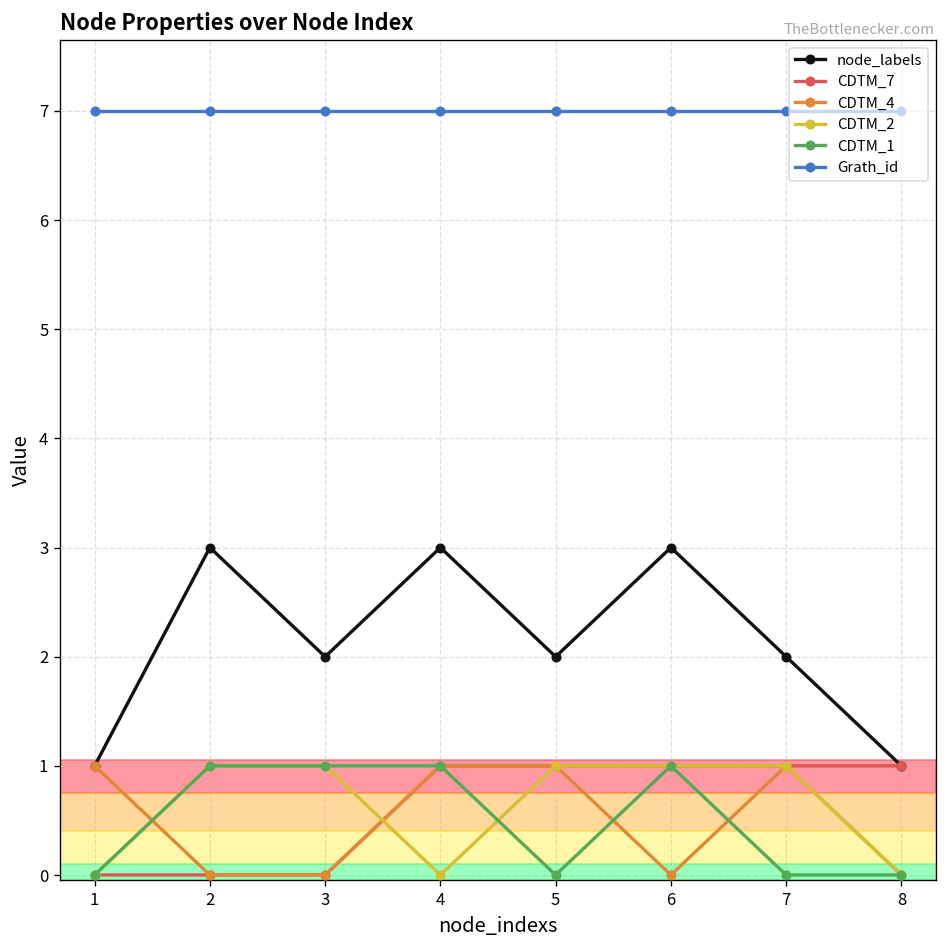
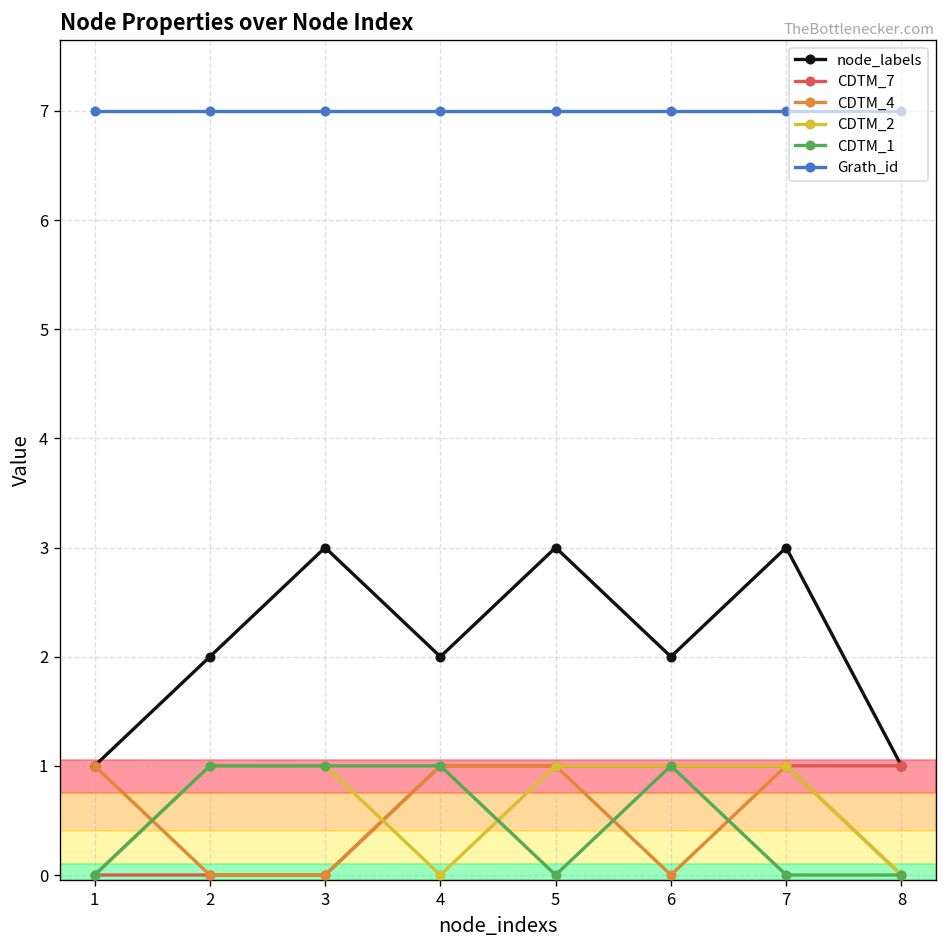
node_labels, 2: 3 -> 2
node_labels, 3: 2 -> 3
node_labels, 4: 3 -> 2
node_labels, 5: 2 -> 3
node_labels, 6: 3 -> 2
node_labels, 7: 2 -> 3
